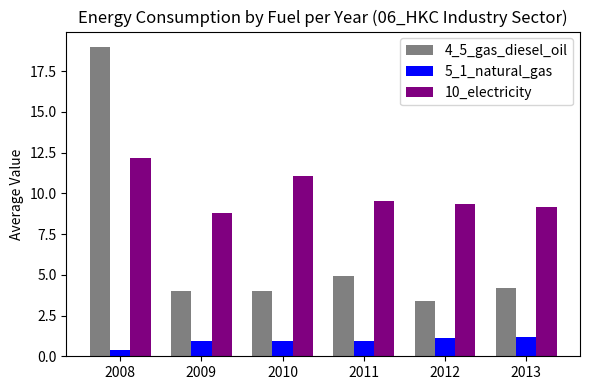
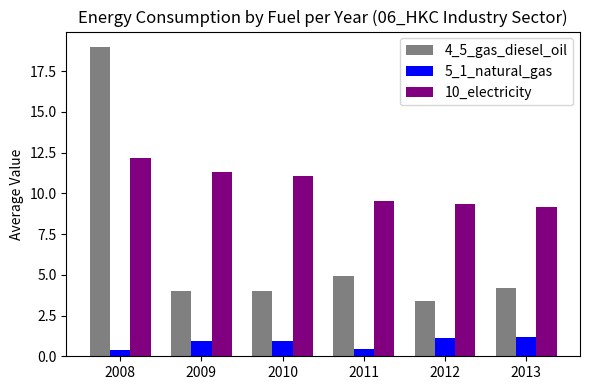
10_electricity, 2009: 8.8 -> 11.3
5_1_natural_gas, 2011: 1.0 -> 0.4
